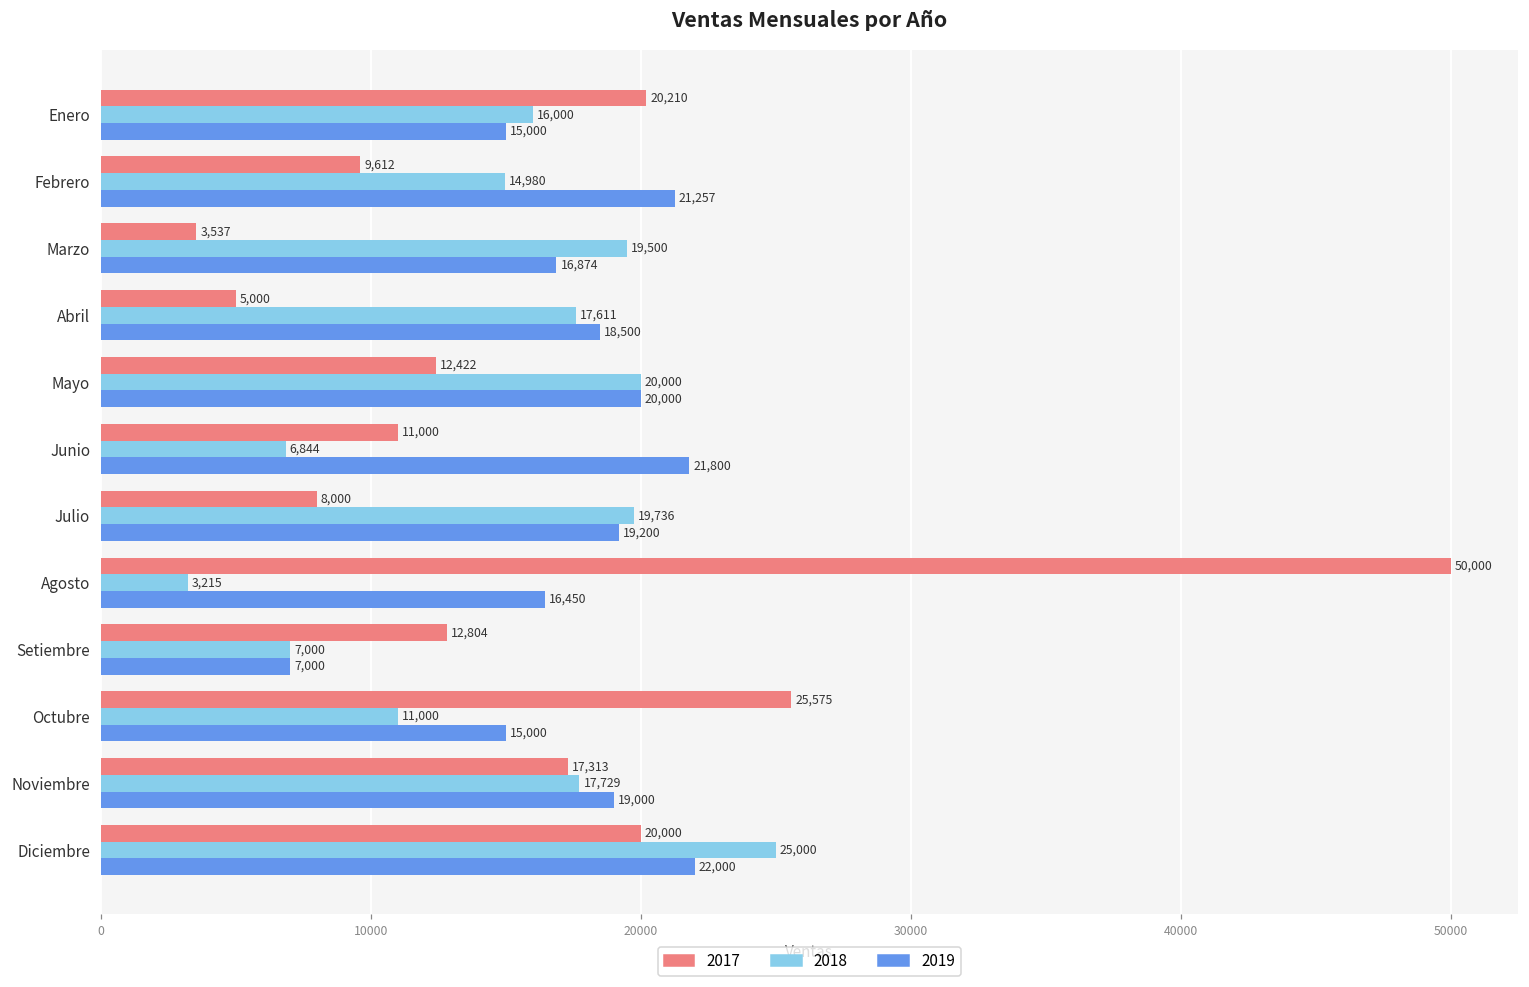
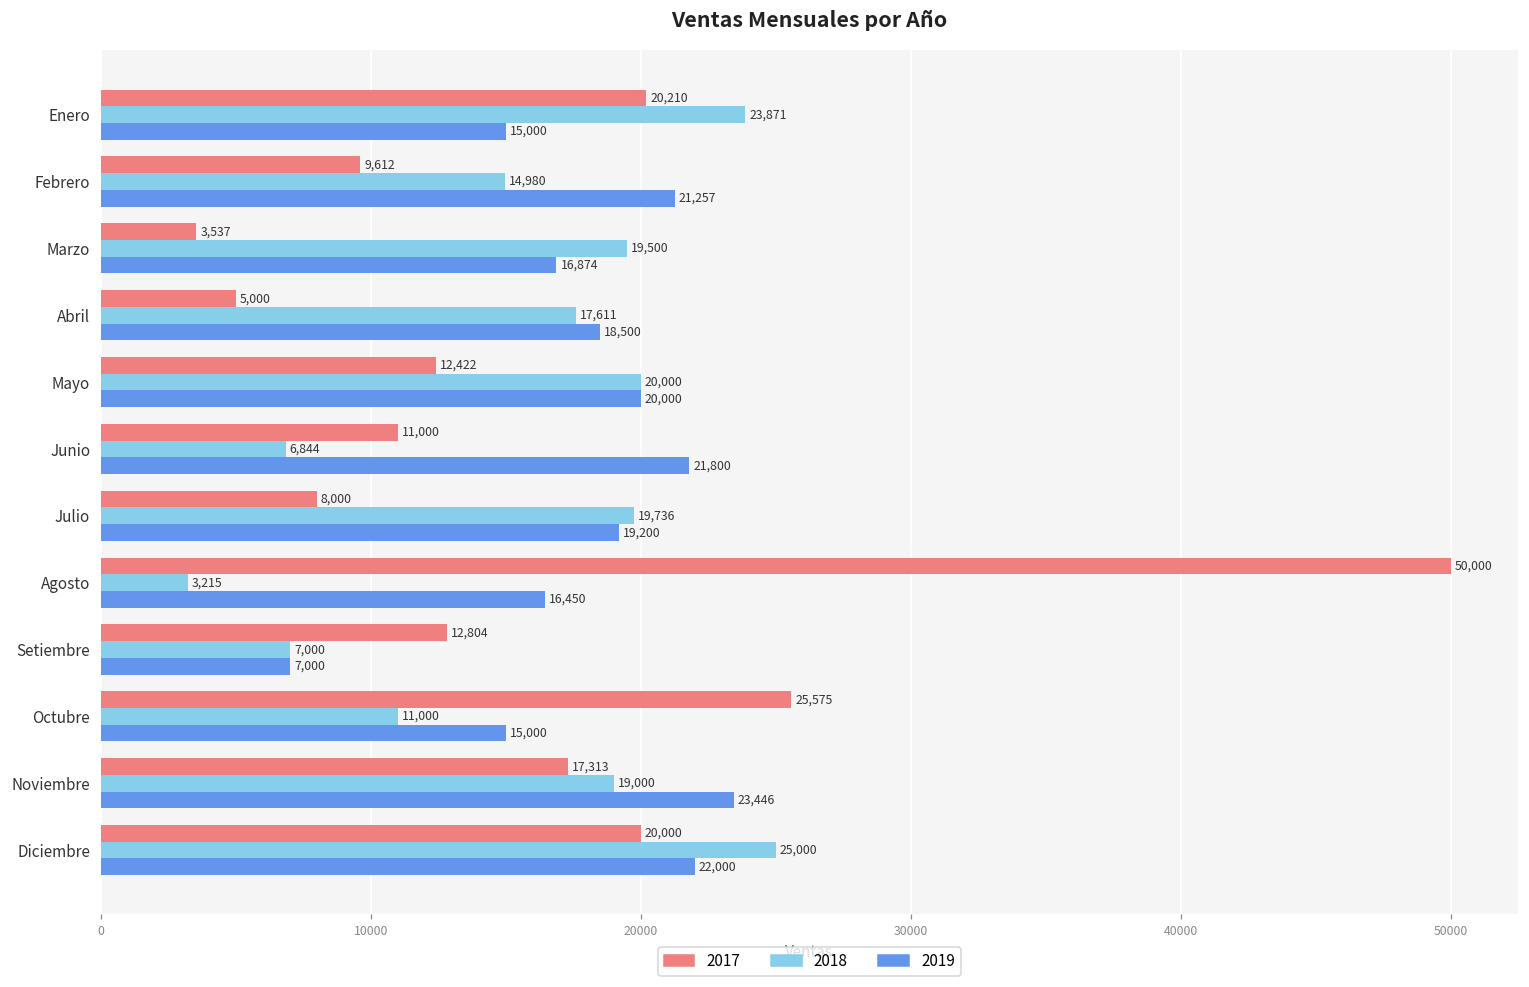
2018, Enero: 16,000 -> 23,871
2018, Noviembre: 17,729 -> 19,000
2019, Noviembre: 19,000 -> 23,446
